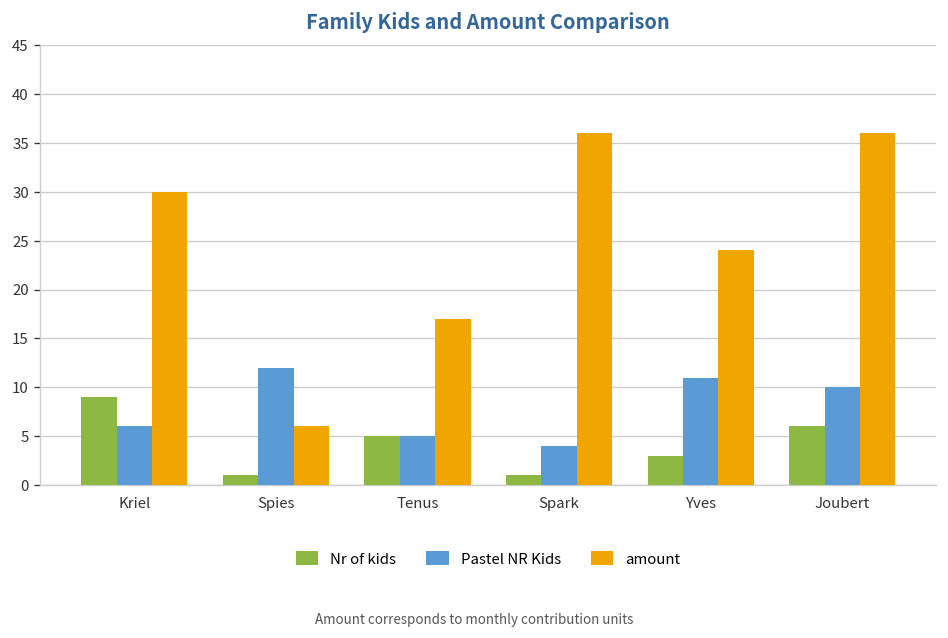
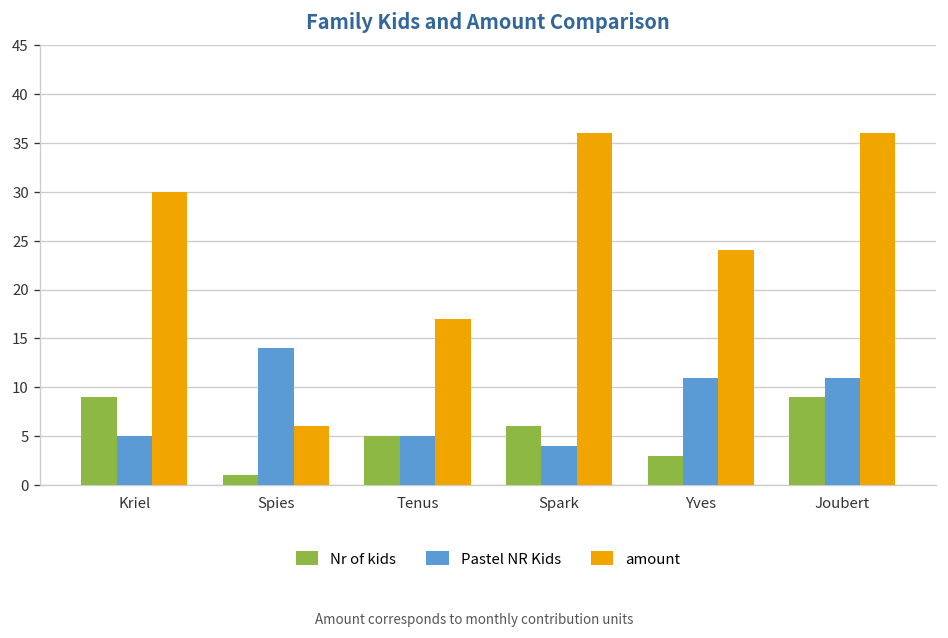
Pastel NR Kids, Kriel: 6 -> 5
Pastel NR Kids, Spies: 12 -> 14
Nr of kids, Spark: 1 -> 6
Nr of kids, Joubert: 6 -> 9
Pastel NR Kids, Joubert: 10 -> 11
